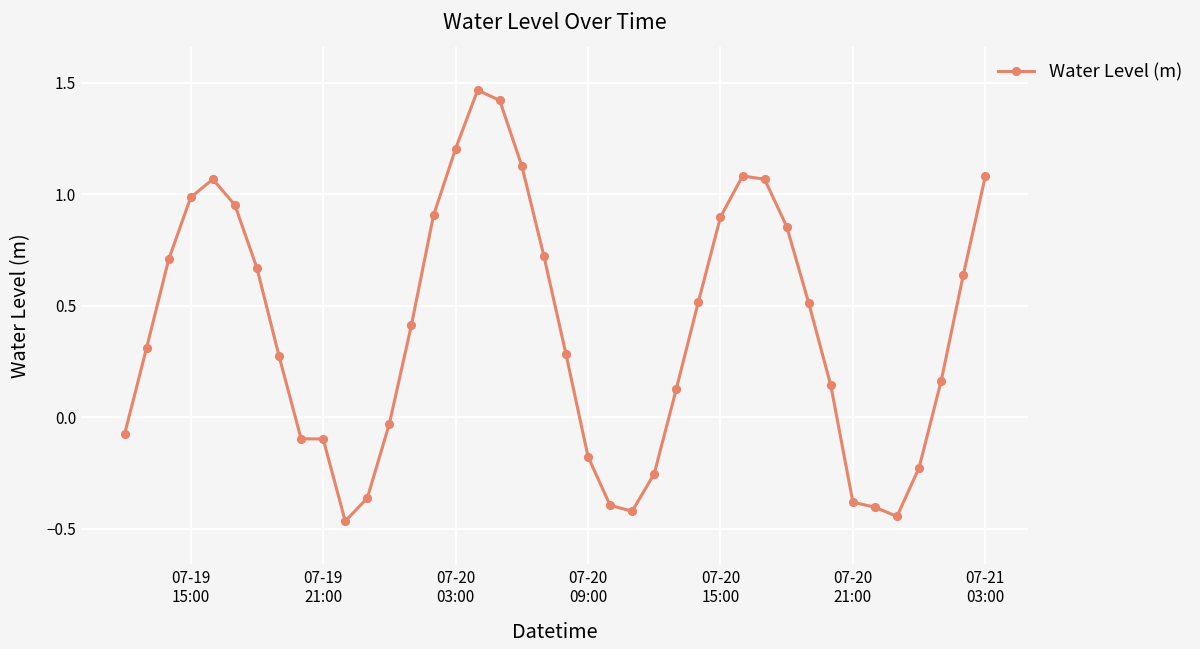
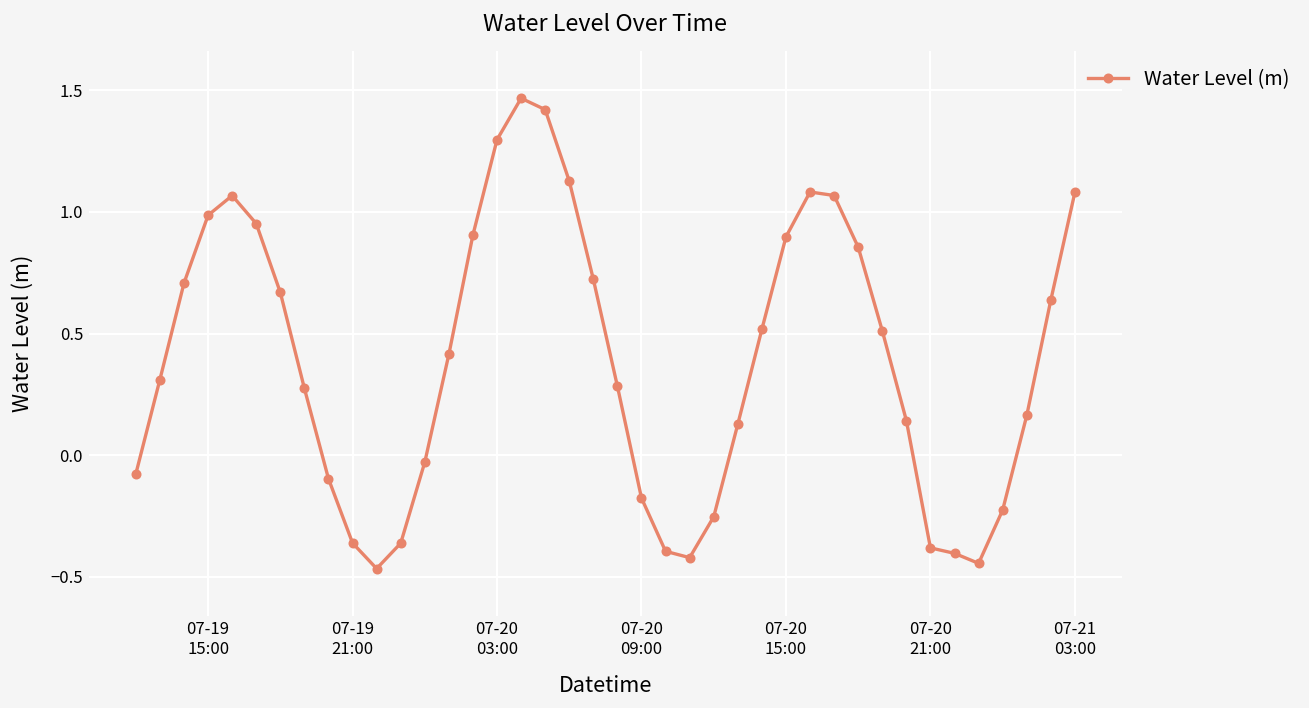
07-19 21:00: -0.10 -> -0.36
07-20 03:00: 1.20 -> 1.30
